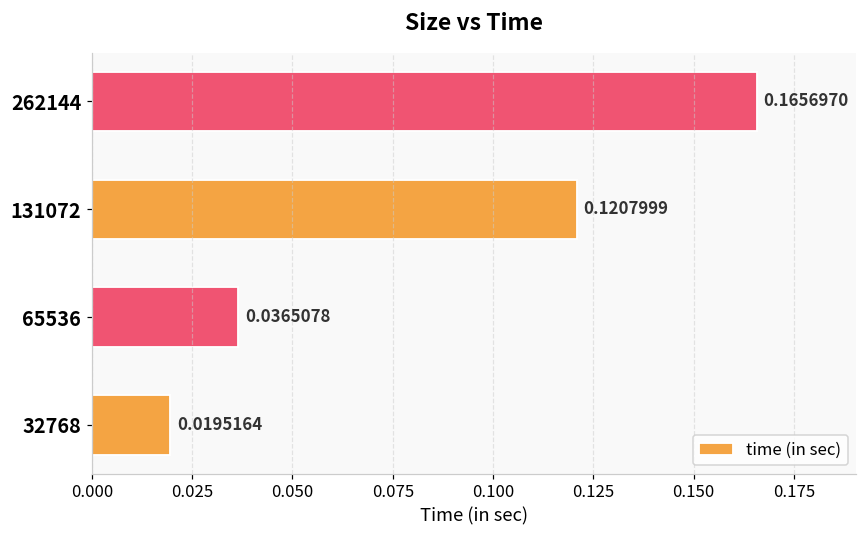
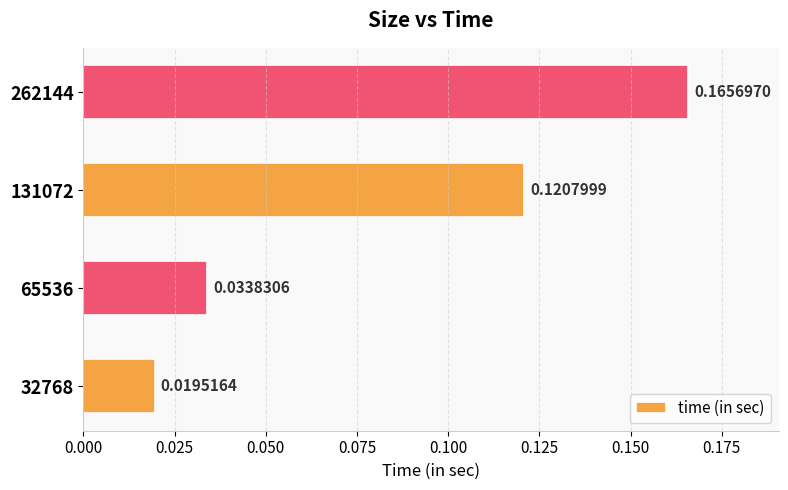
65536: 0.0365078 -> 0.0338306
